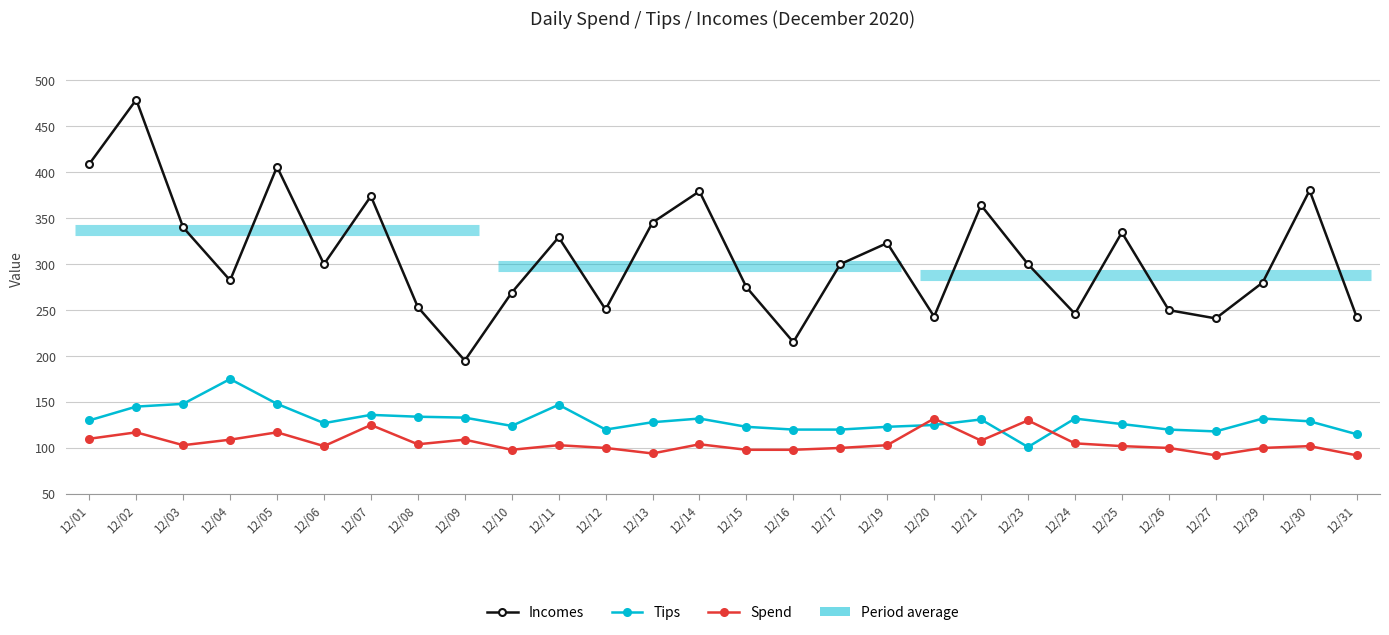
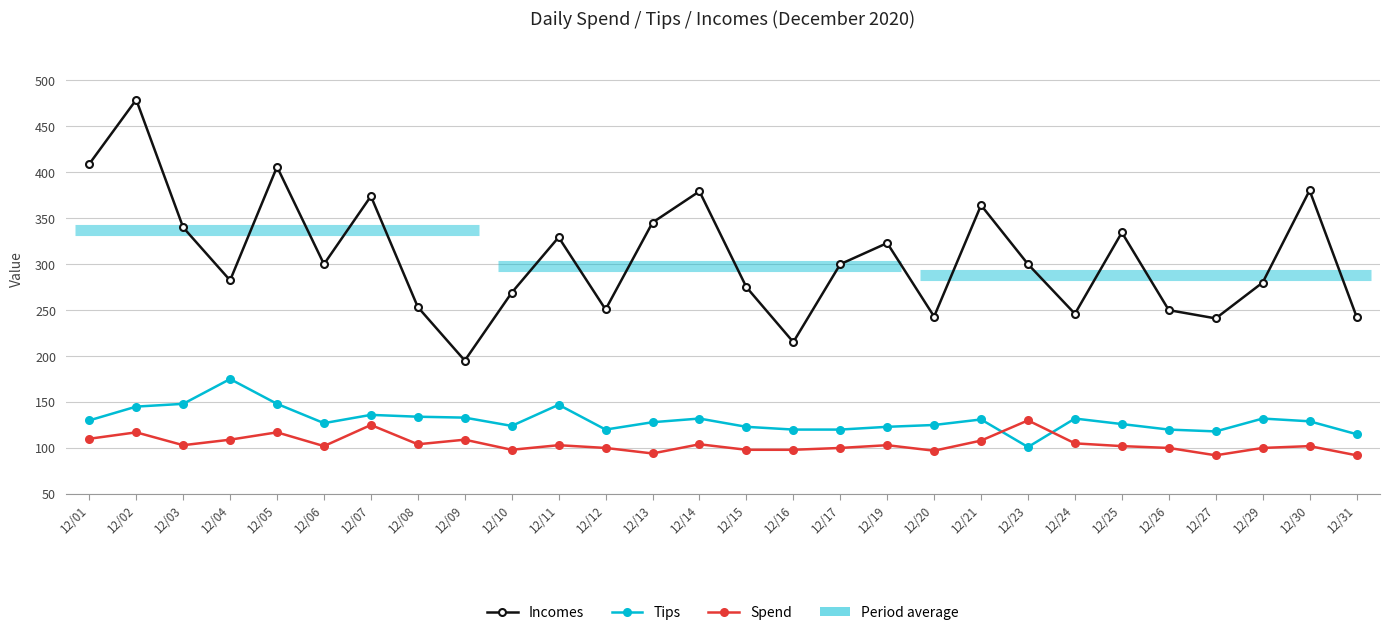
Spend, 12/20: 130 -> 100
